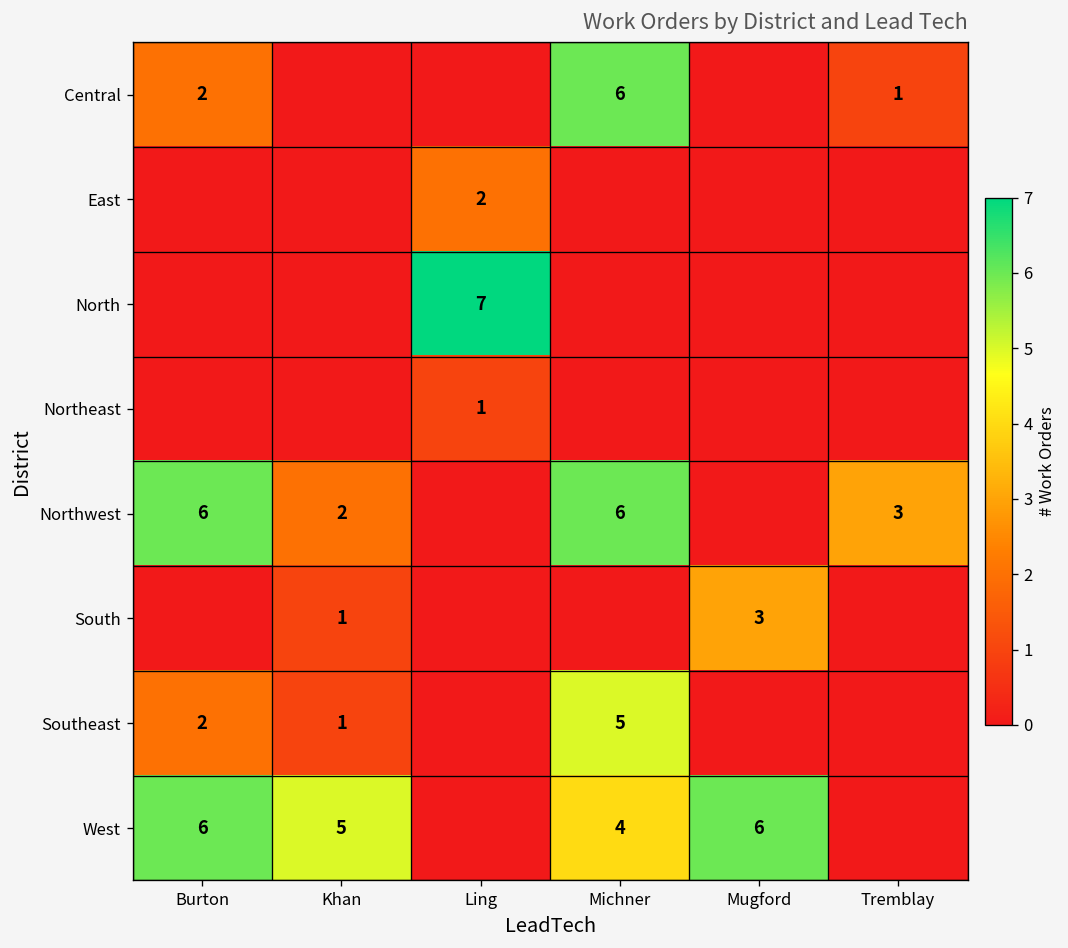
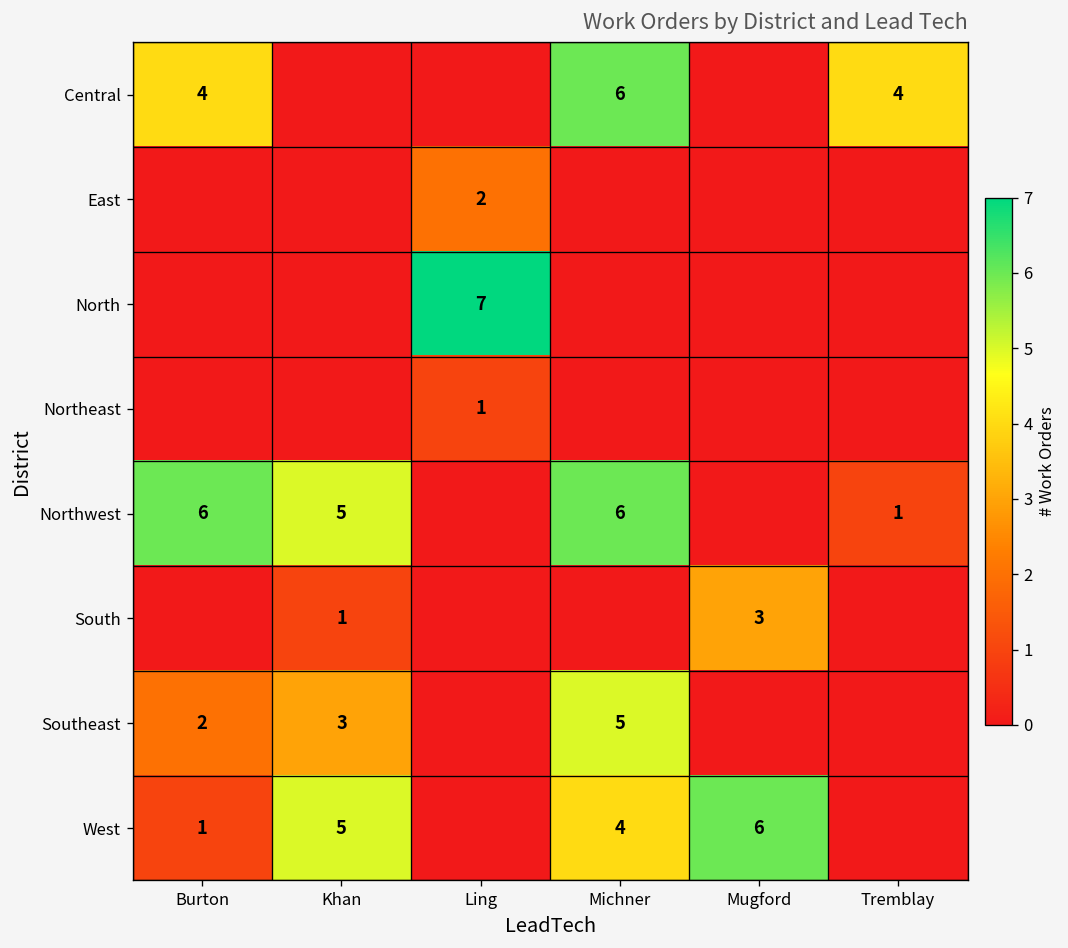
Central, Burton: 2 -> 4
Central, Tremblay: 1 -> 4
Northwest, Khan: 2 -> 5
Northwest, Tremblay: 3 -> 1
Southeast, Khan: 1 -> 3
West, Burton: 6 -> 1
